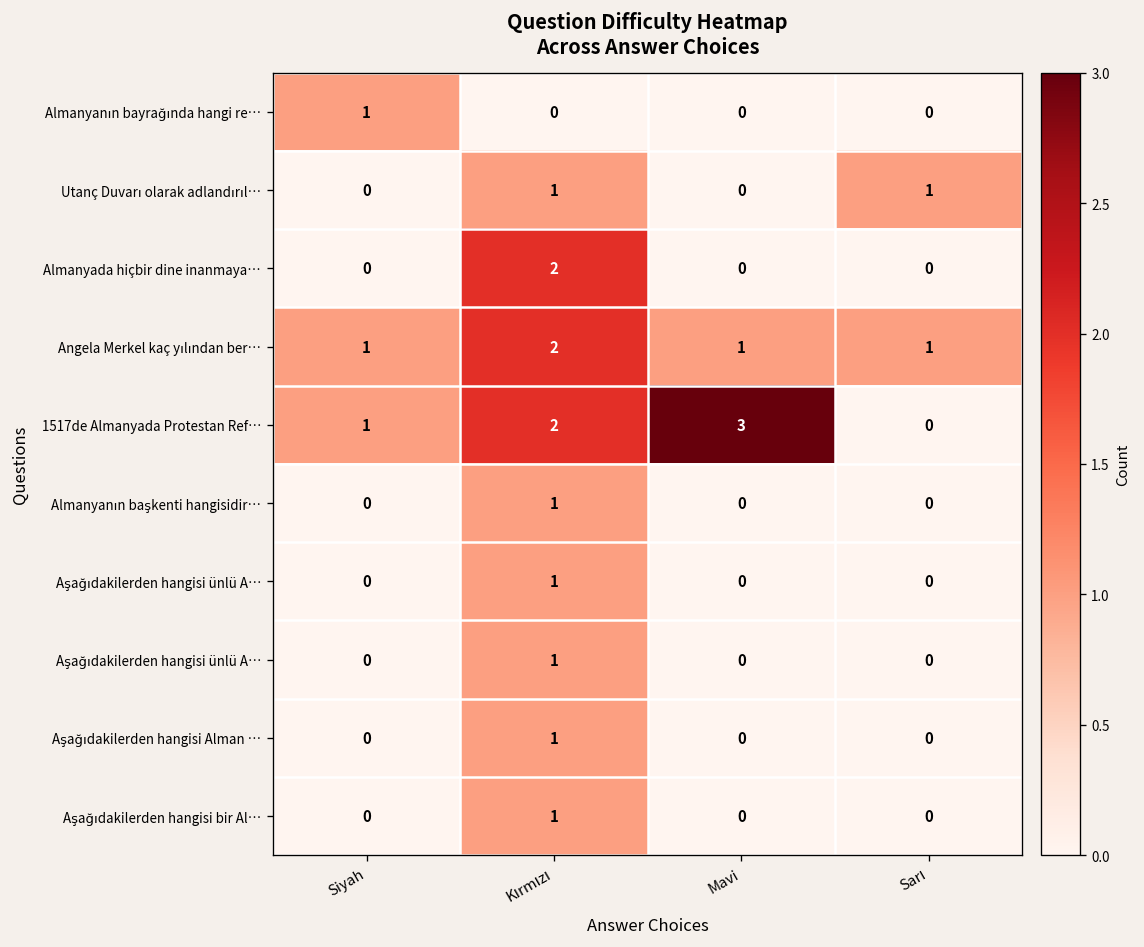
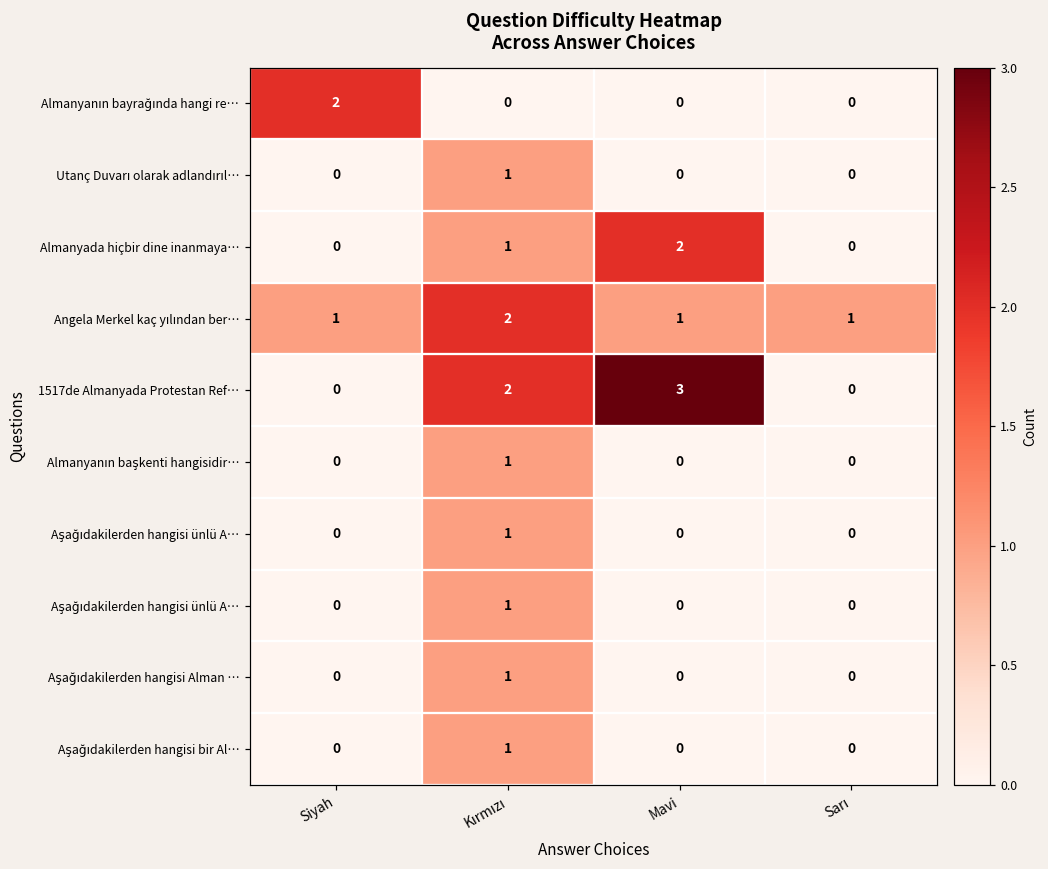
Almanyanın bayrağında hangi re…, Siyah: 1 -> 2
Utanç Duvarı olarak adlandırıl…, Sarı: 1 -> 0
Almanyada hiçbir dine inanmaya…, Kırmızı: 2 -> 1
Almanyada hiçbir dine inanmaya…, Mavi: 0 -> 2
1517de Almanyada Protestan Ref…, Siyah: 1 -> 0
